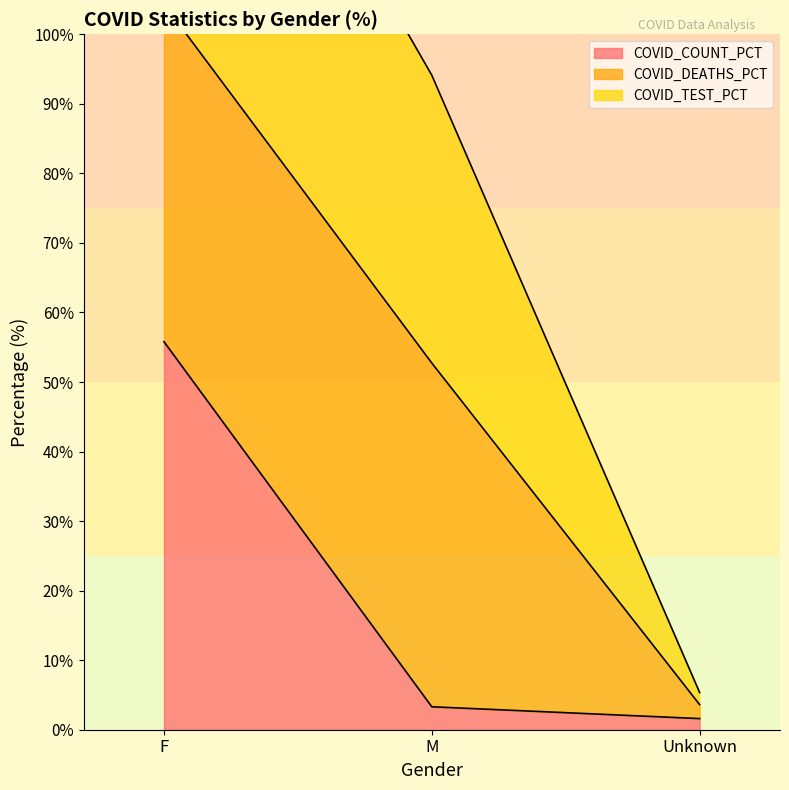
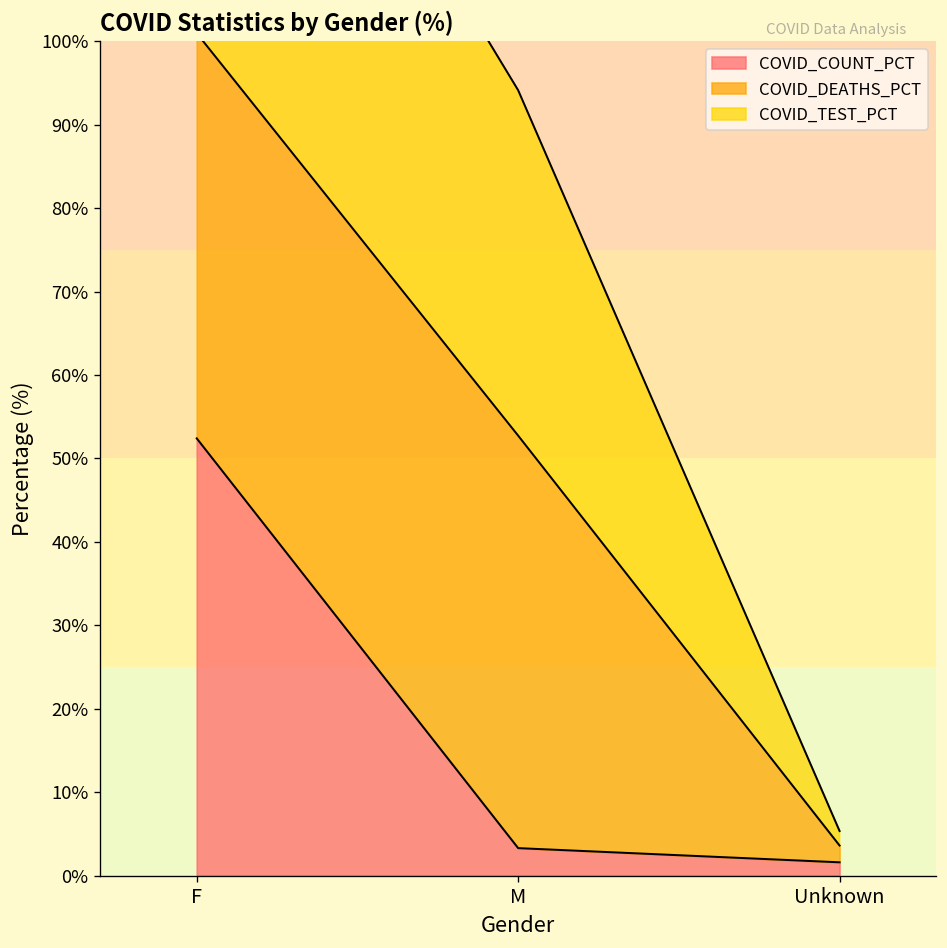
COVID_COUNT_PCT, F: 56% -> 52%
